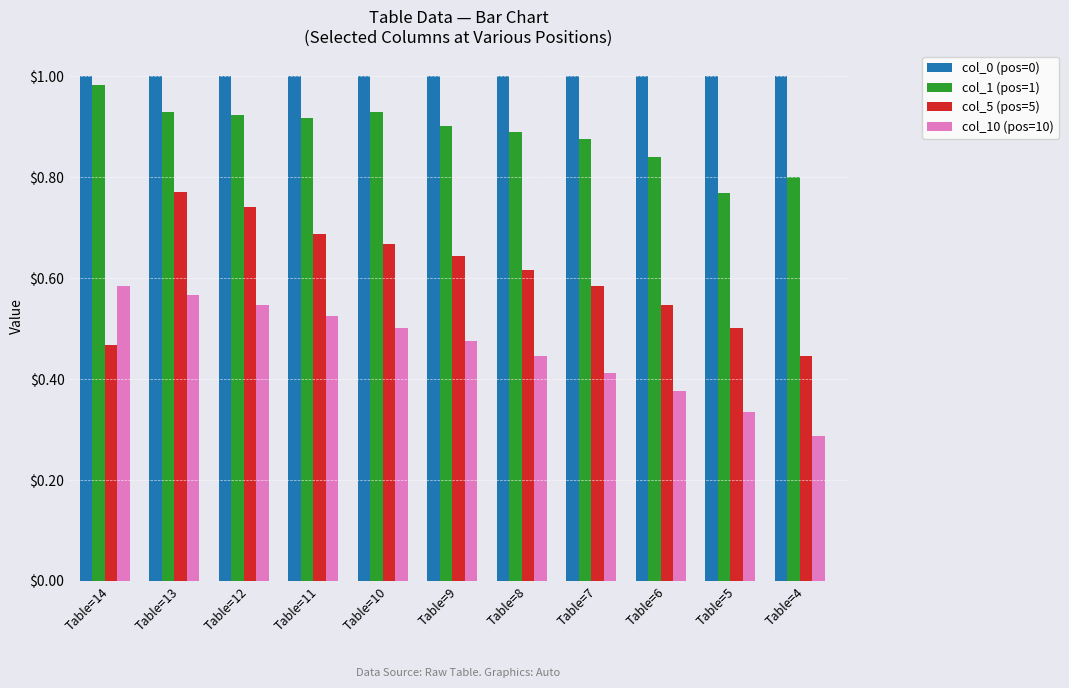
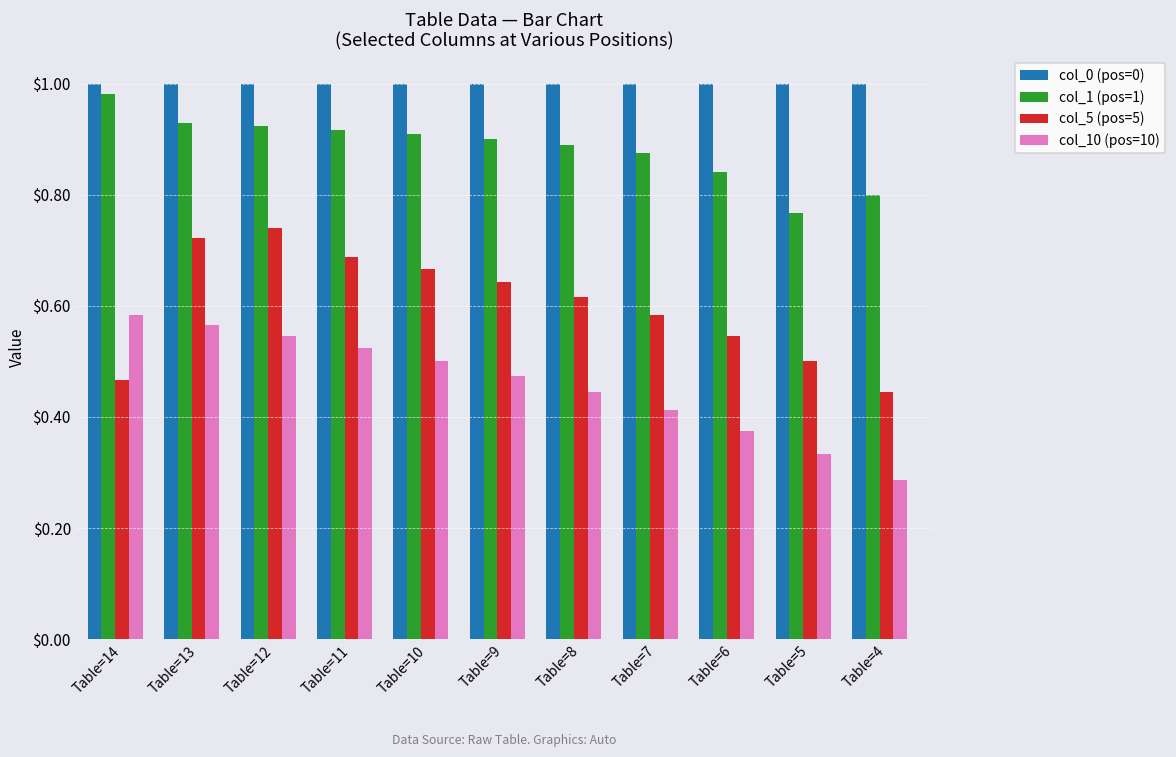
col_5 (pos=5), Table=13: $0.77 -> $0.72
col_1 (pos=1), Table=10: $0.93 -> $0.91
